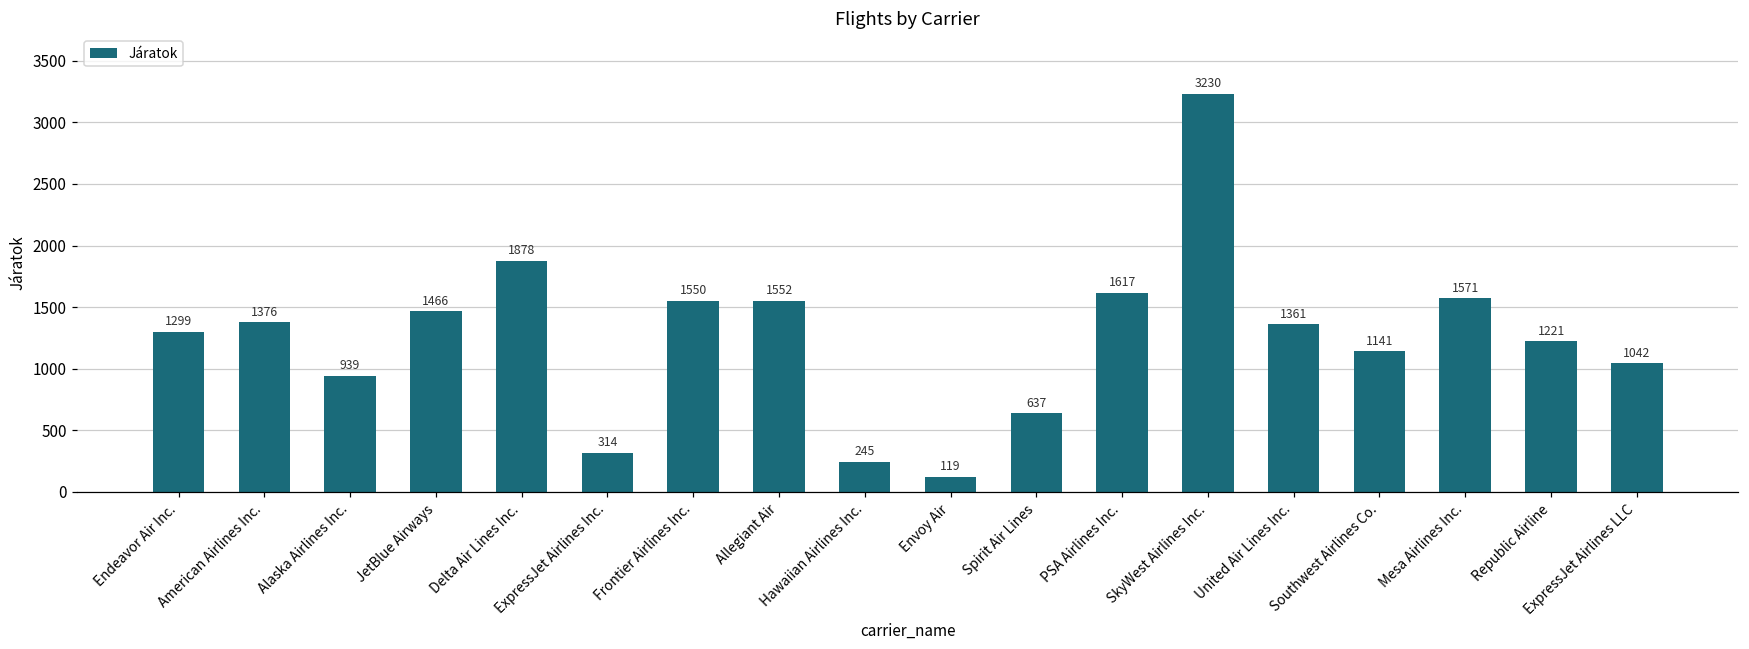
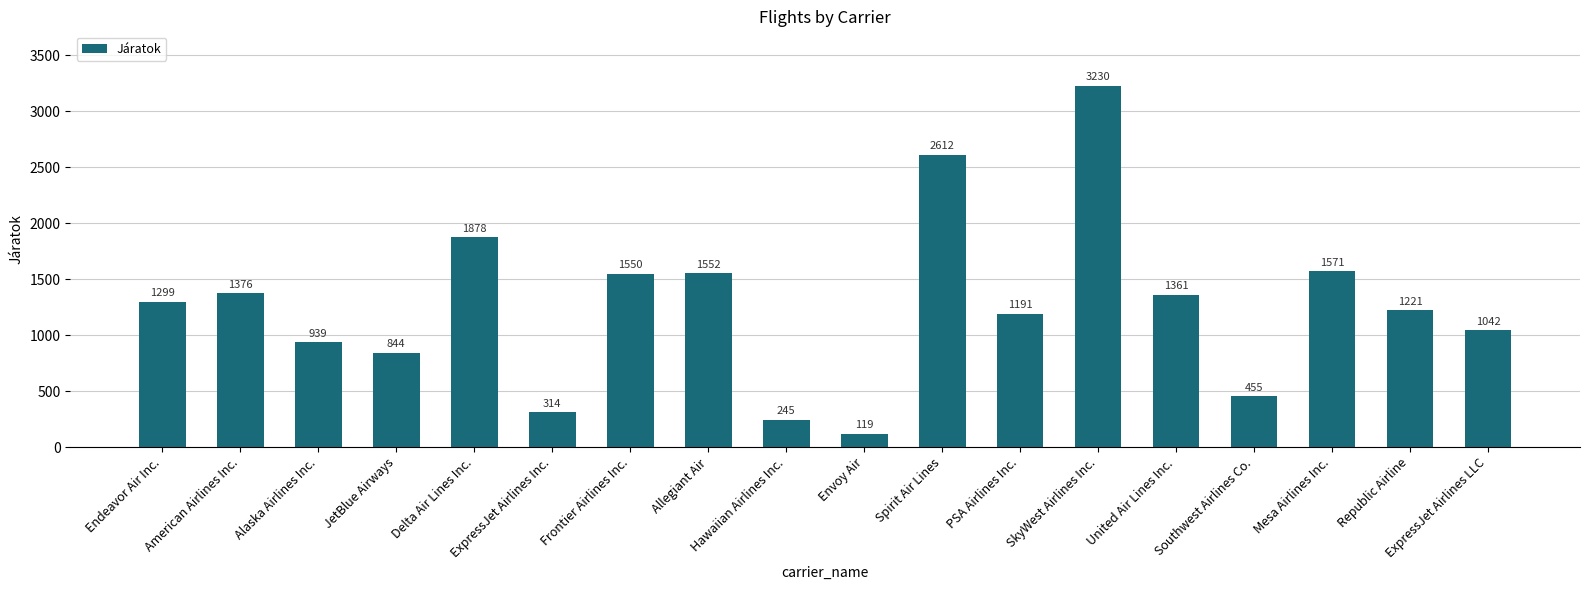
JetBlue Airways: 1466 -> 844
Spirit Air Lines: 637 -> 2612
PSA Airlines Inc.: 1617 -> 1191
Southwest Airlines Co.: 1141 -> 455
